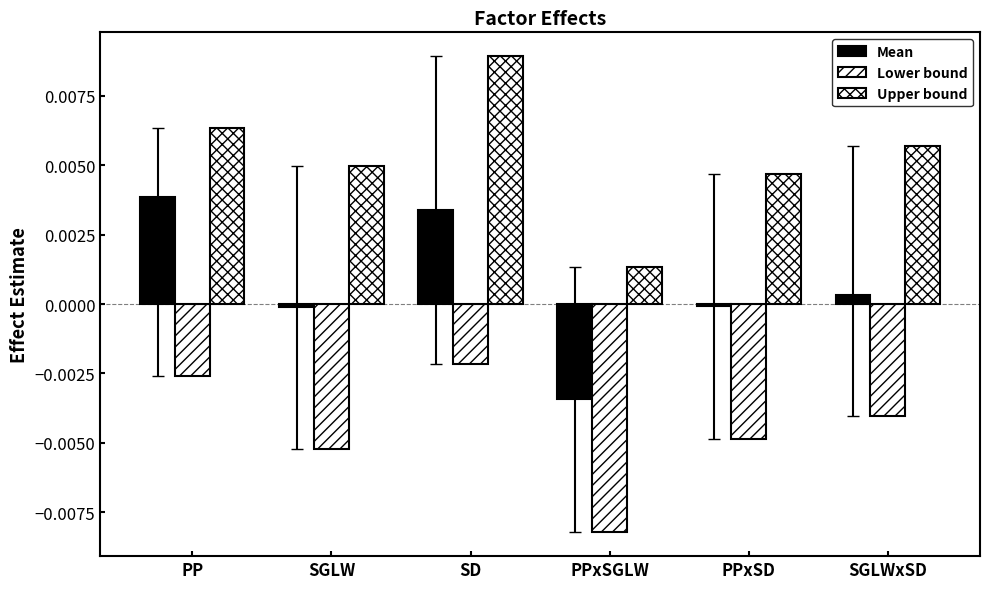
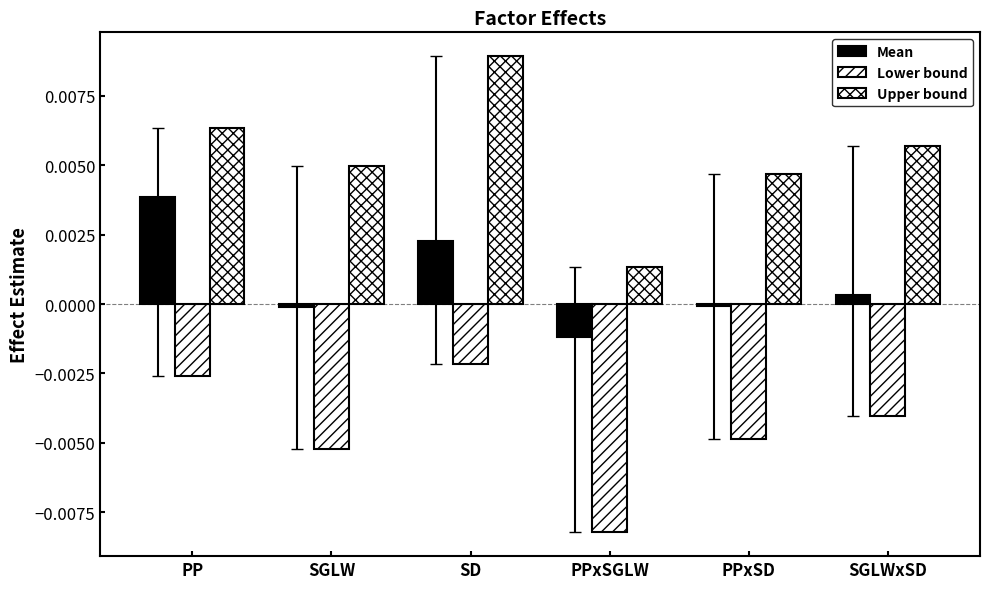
Mean, SD: 0.0034 -> 0.0023
Mean, PPxSGLW: -0.0034 -> -0.0012
